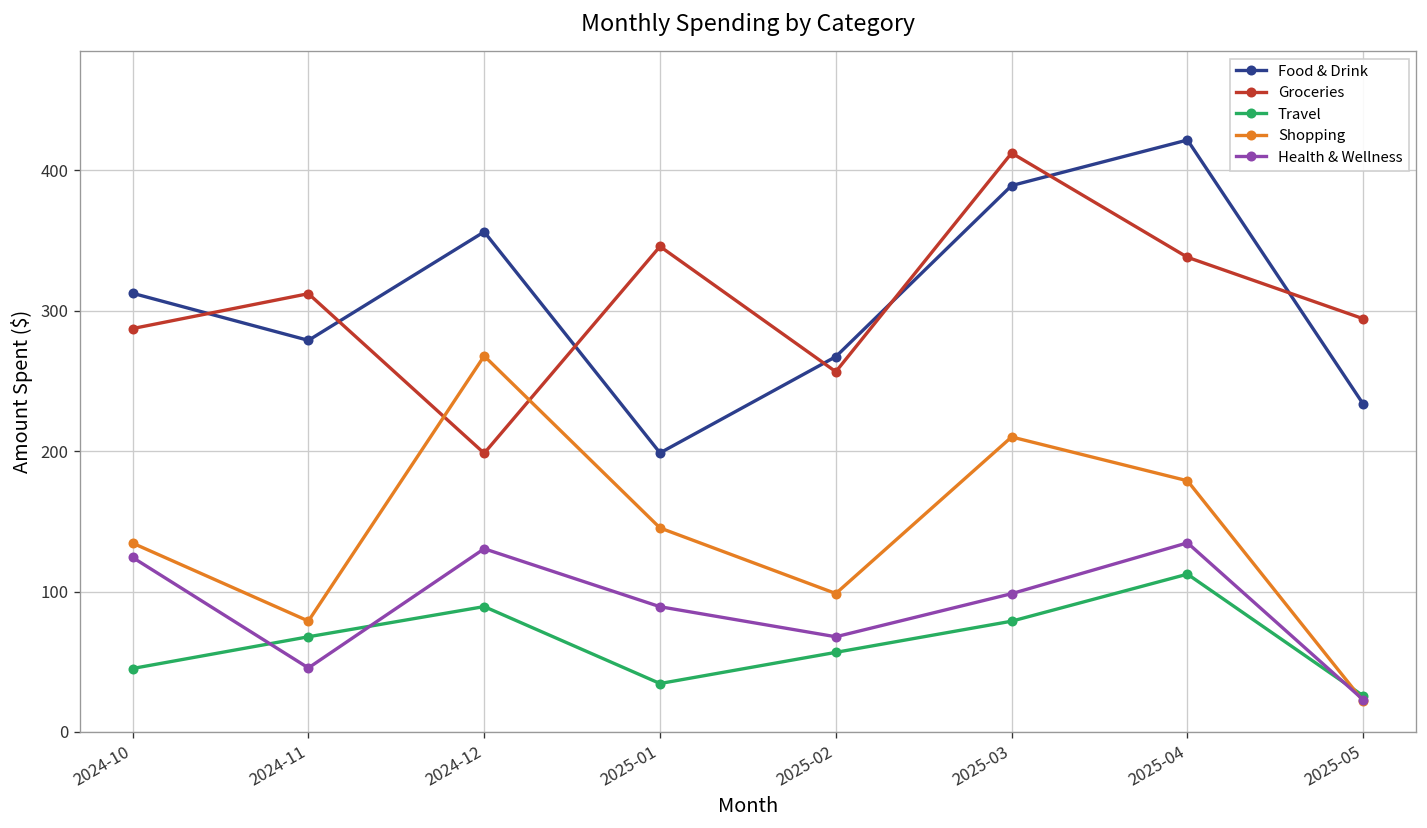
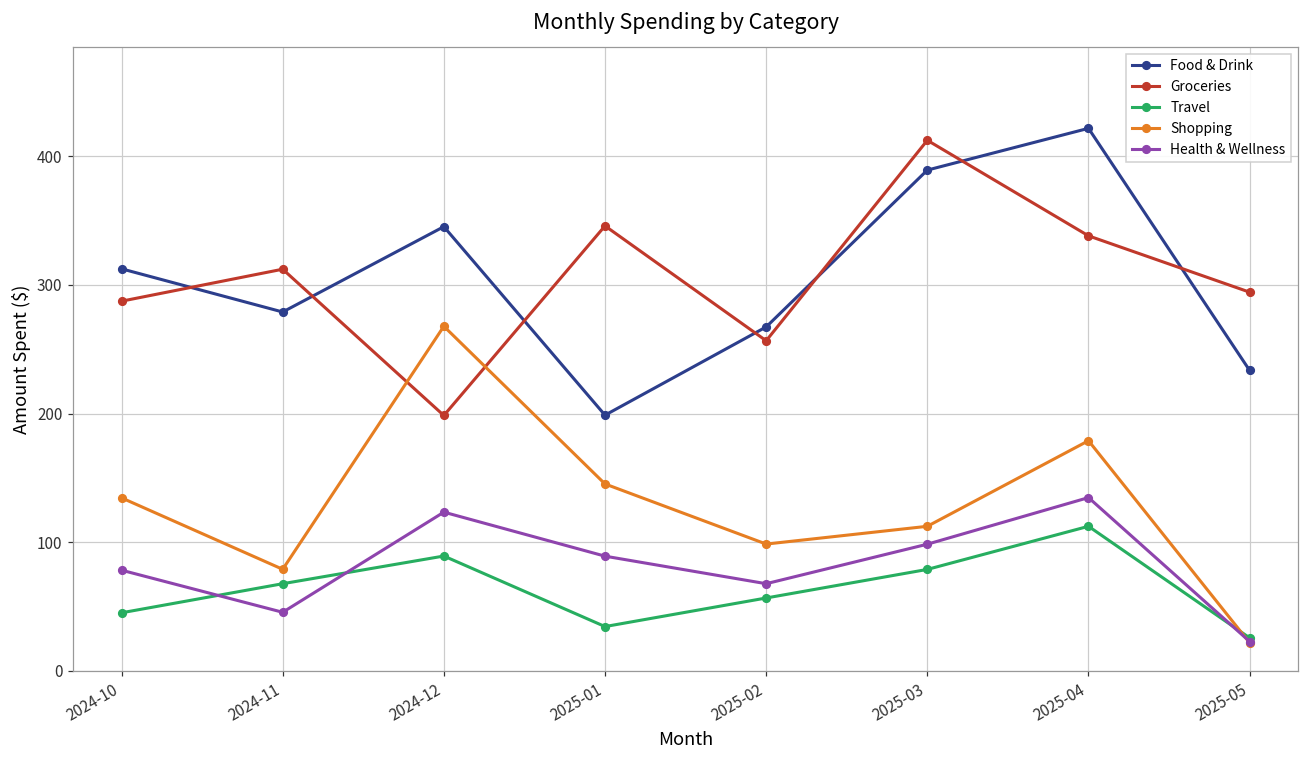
Health & Wellness, 2024-10: 124 -> 78
Food & Drink, 2024-12: 356 -> 345
Health & Wellness, 2024-12: 131 -> 123
Shopping, 2025-03: 210 -> 112
